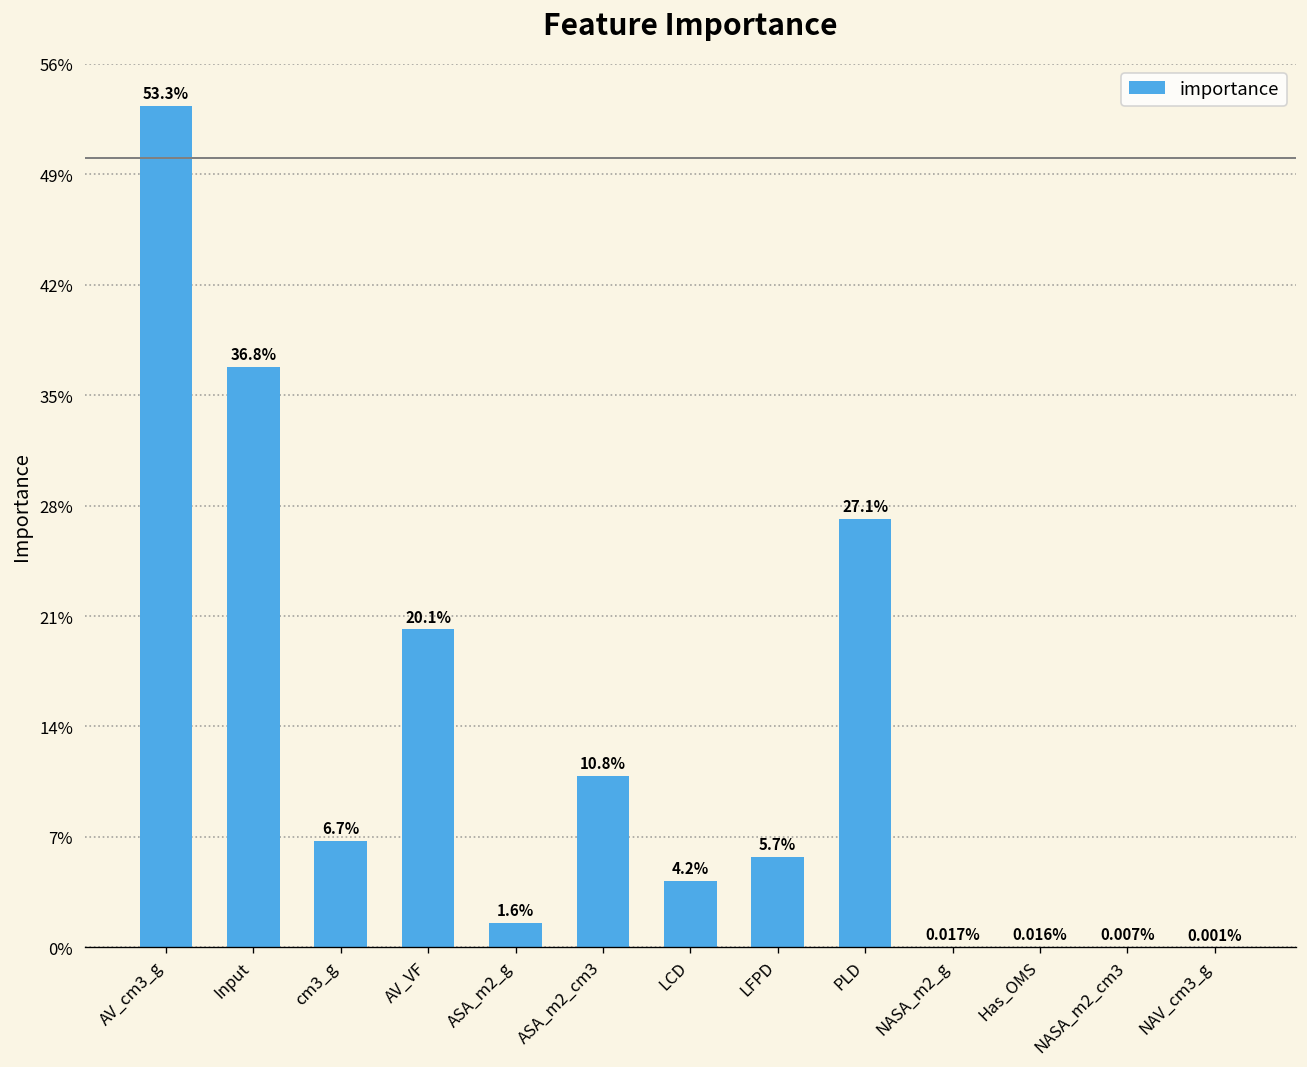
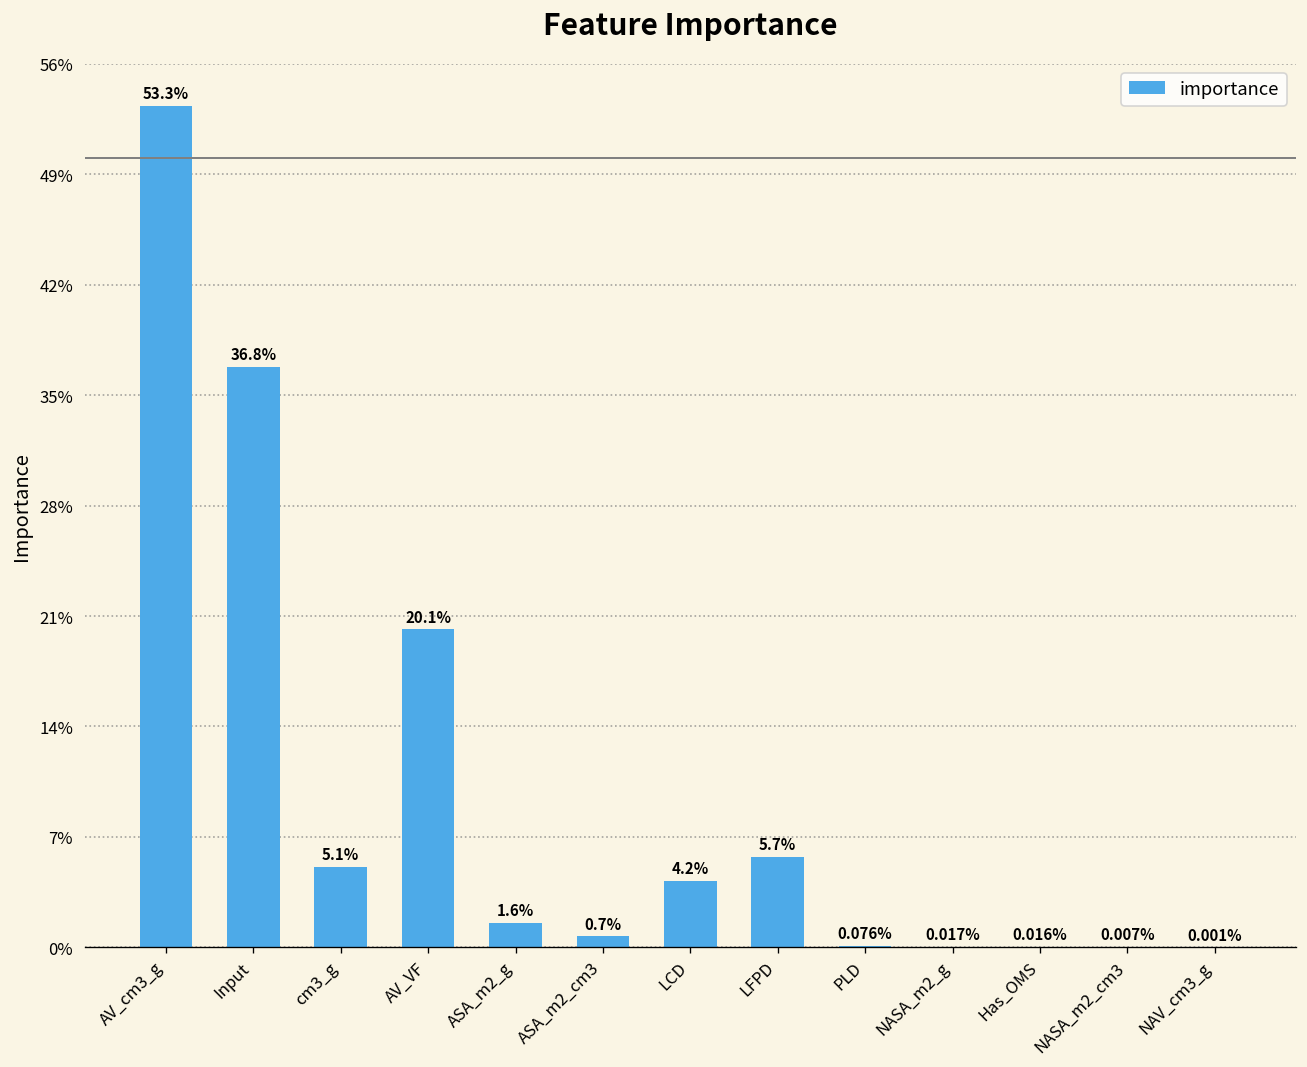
cm3_g: 6.7% -> 5.1%
ASA_m2_cm3: 10.8% -> 0.7%
PLD: 27.1% -> 0.076%
